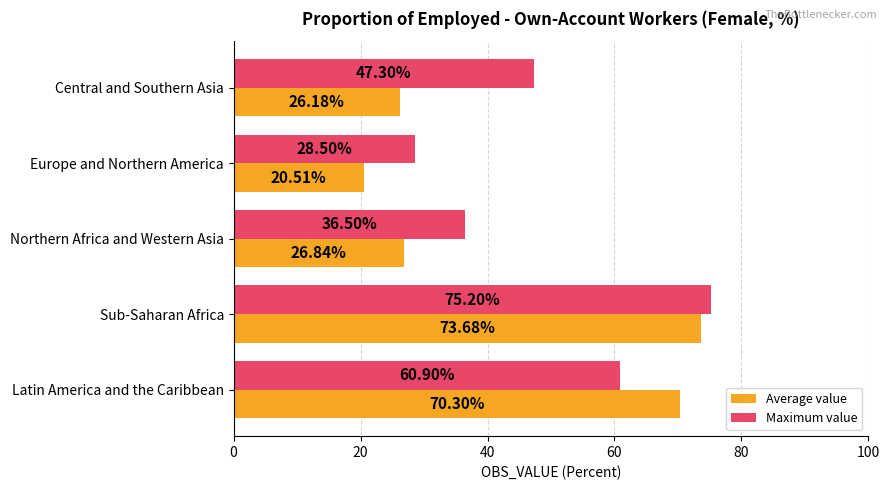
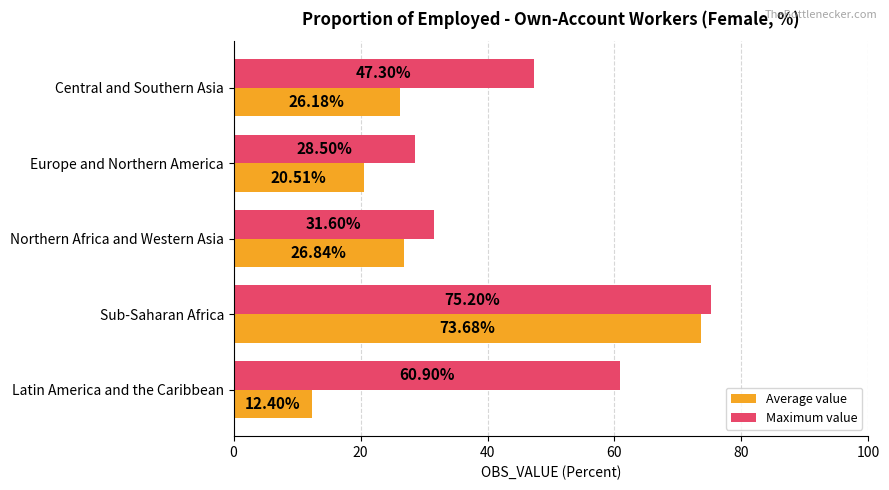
Maximum value, Northern Africa and Western Asia: 36.50% -> 31.60%
Average value, Latin America and the Caribbean: 70.30% -> 12.40%
